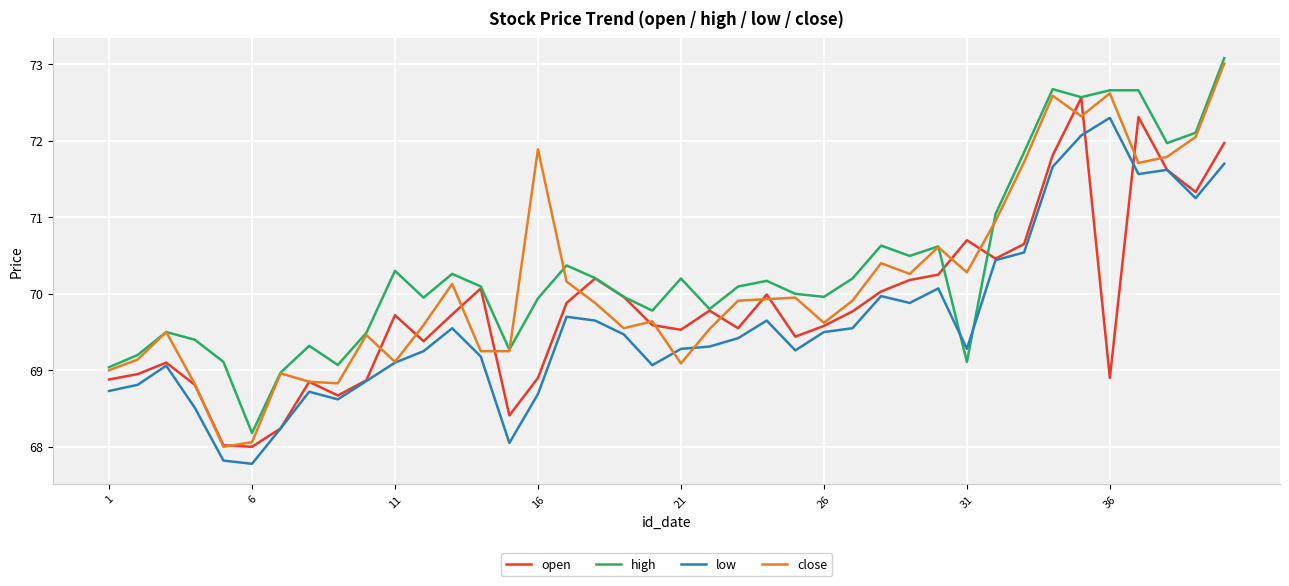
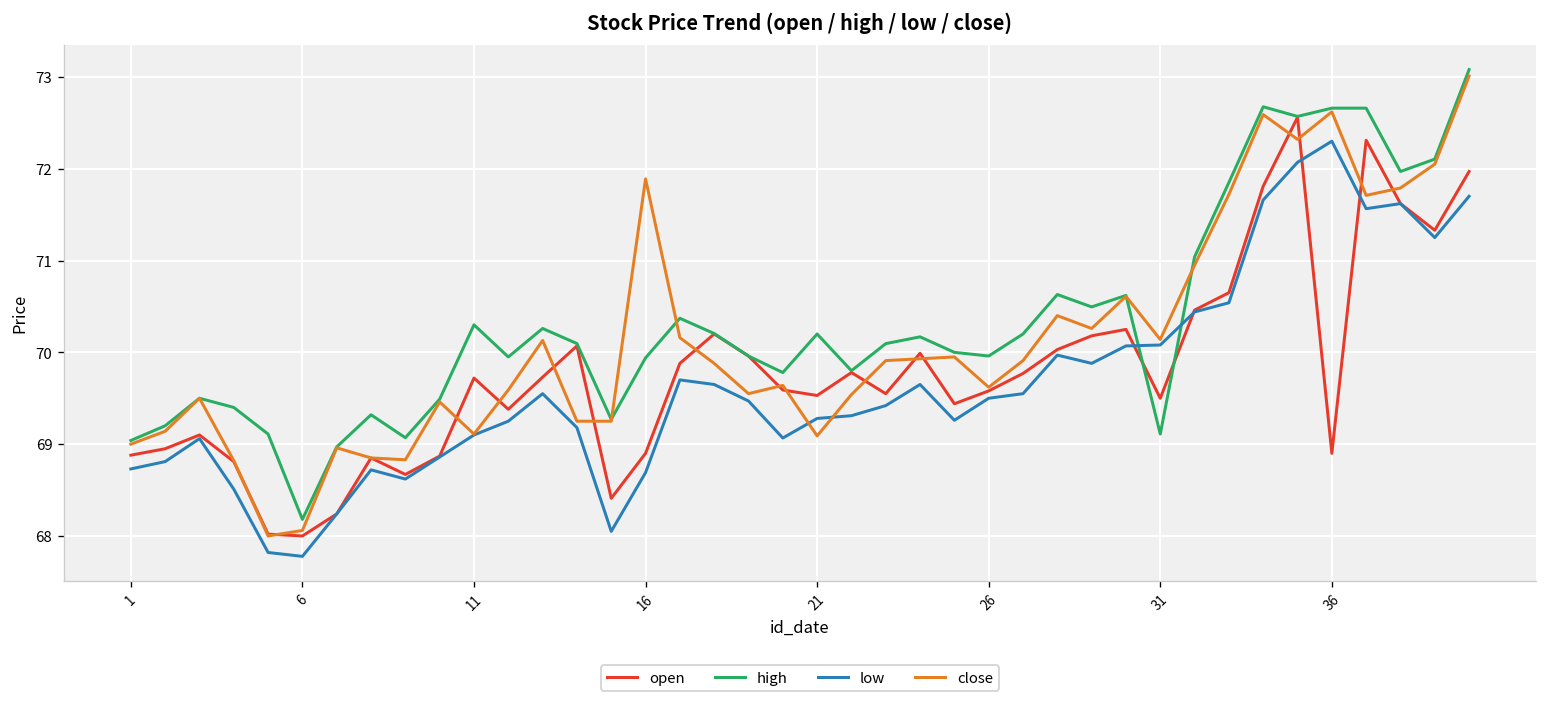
open, 31: 70.7 -> 69.5
low, 31: 69.3 -> 70.1
close, 31: 70.3 -> 70.1
